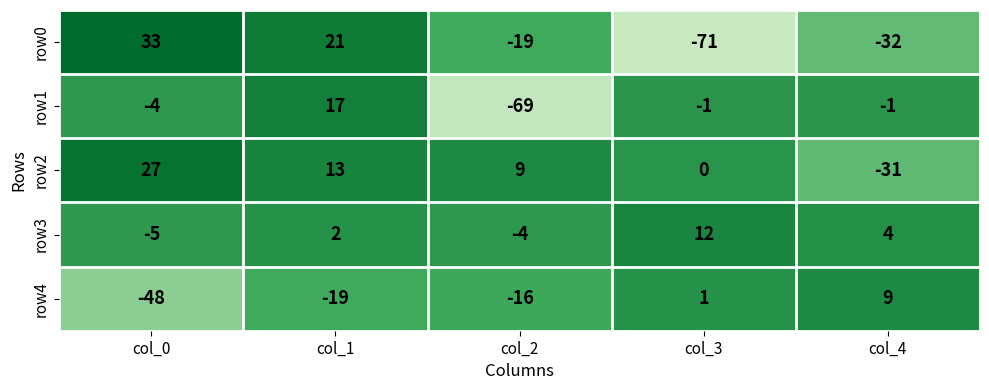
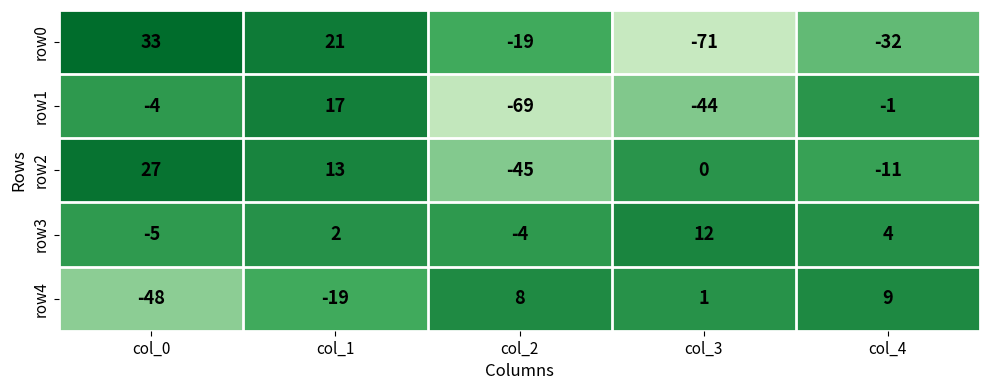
row1, col_3: -1 -> -44
row2, col_2: 9 -> -45
row2, col_4: -31 -> -11
row4, col_2: -16 -> 8
